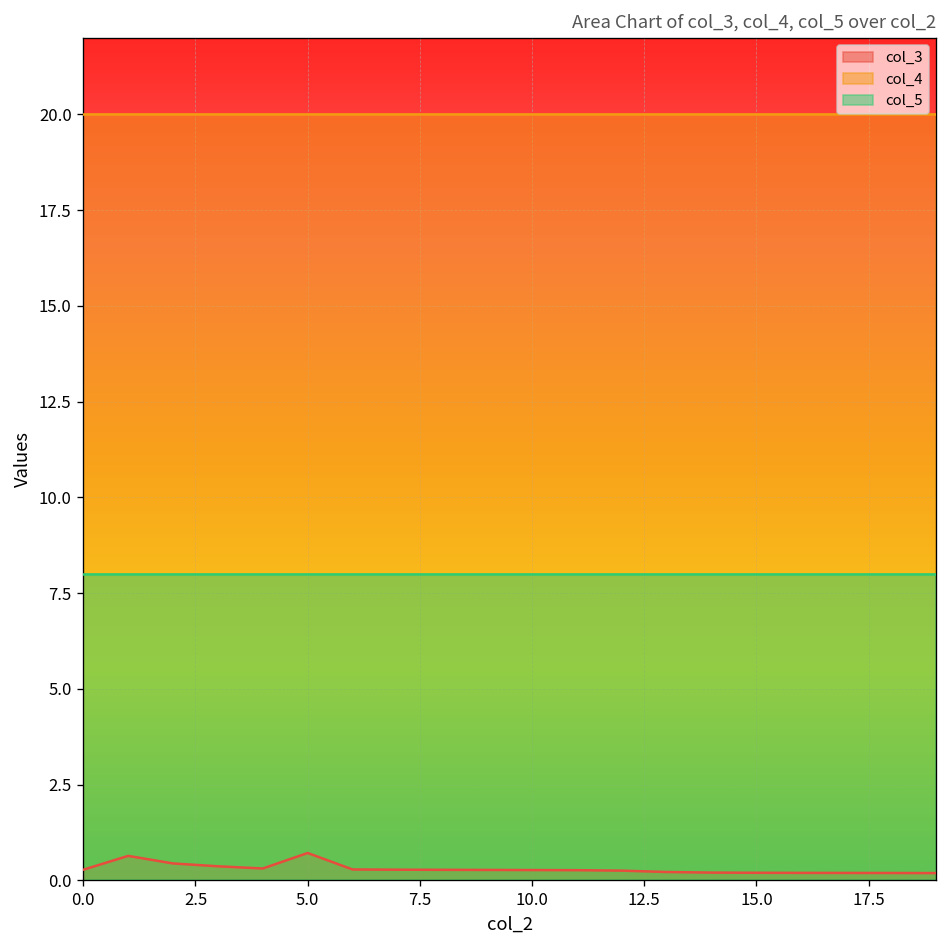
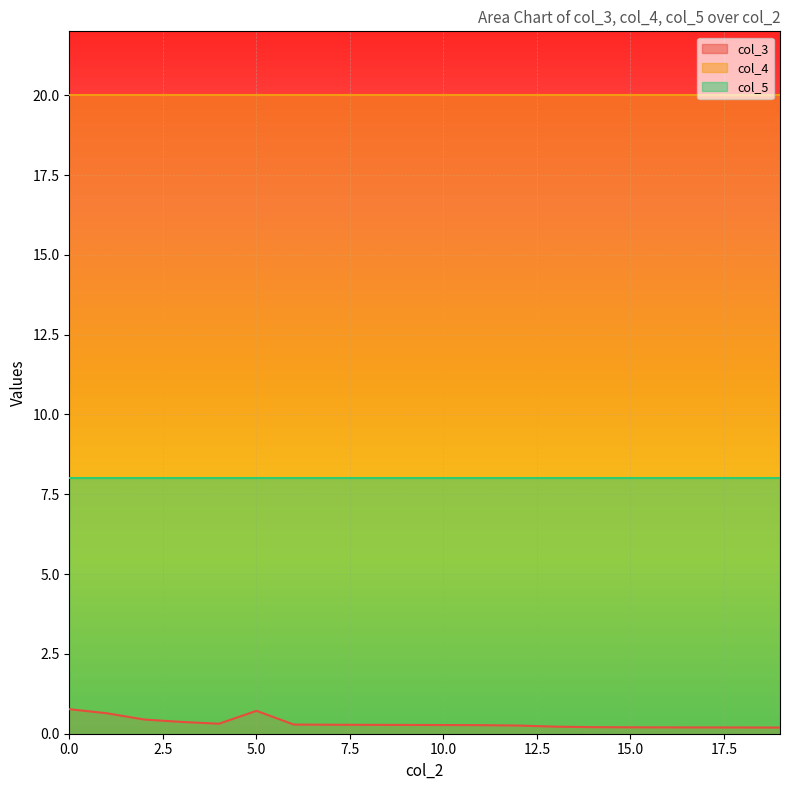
col_3, 0.0: 0.3 -> 0.8
